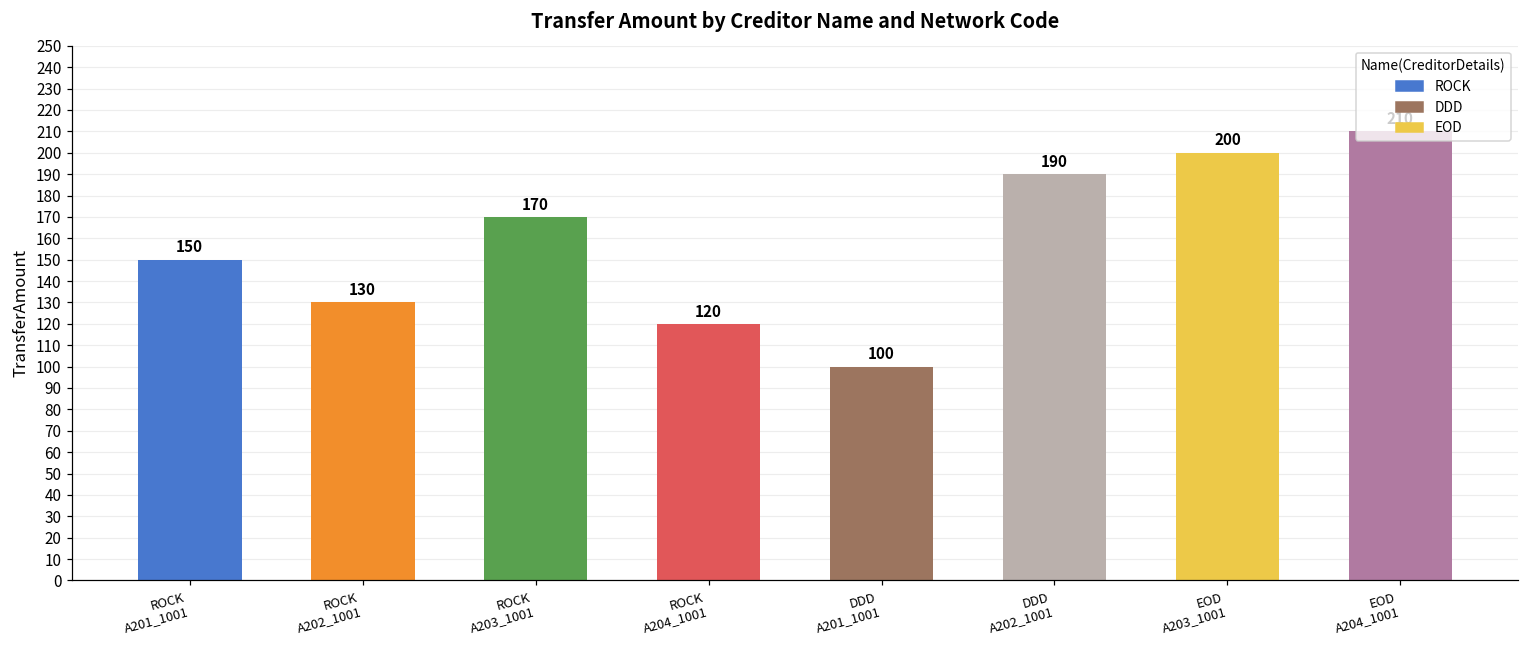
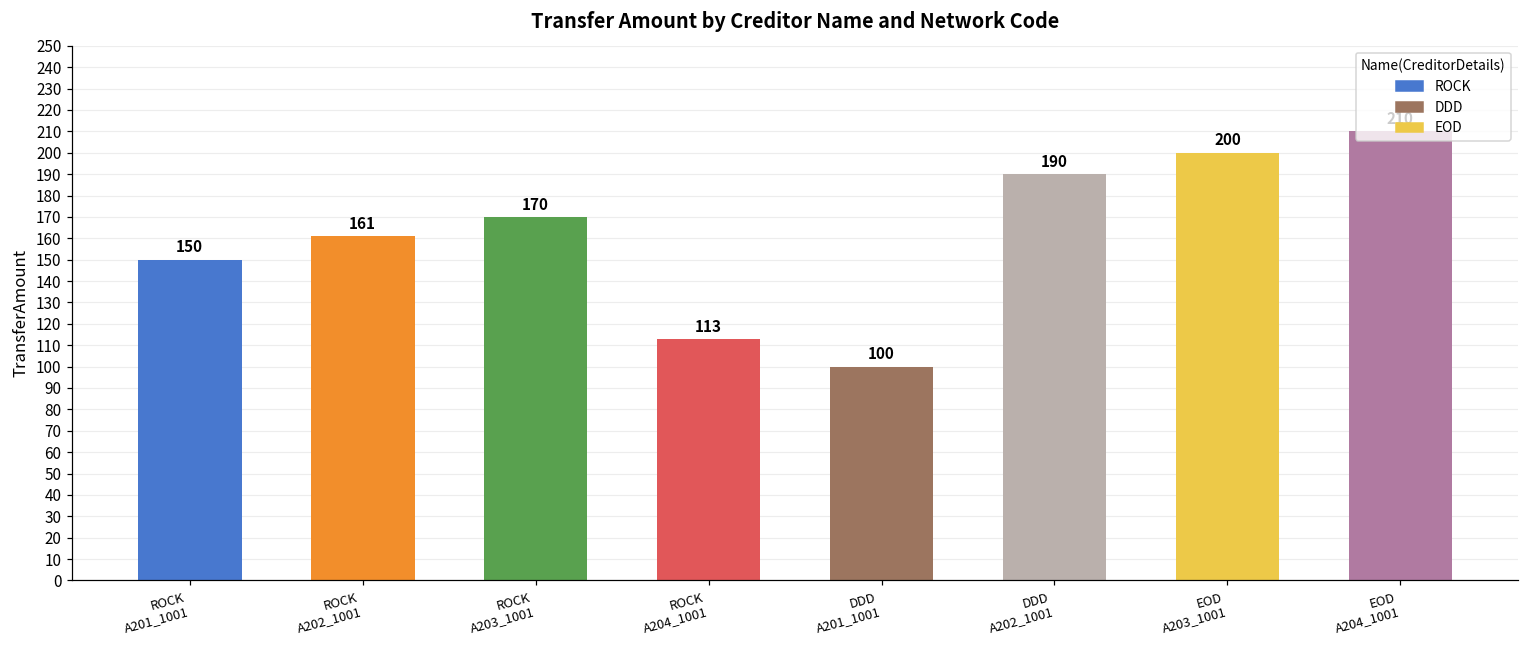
ROCK A202_1001: 130 -> 161
ROCK A204_1001: 120 -> 113
